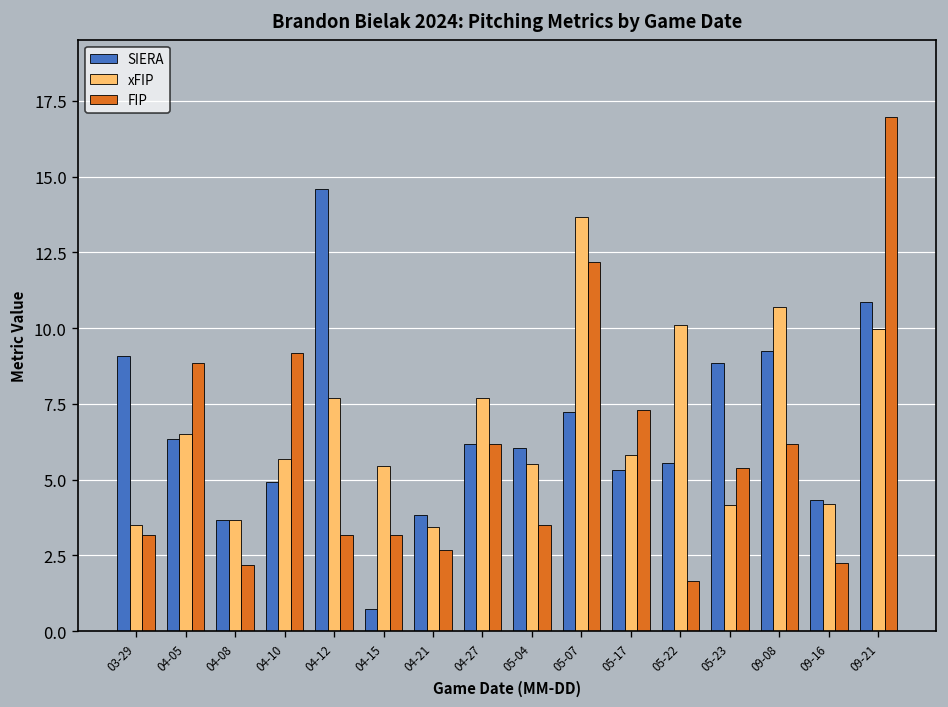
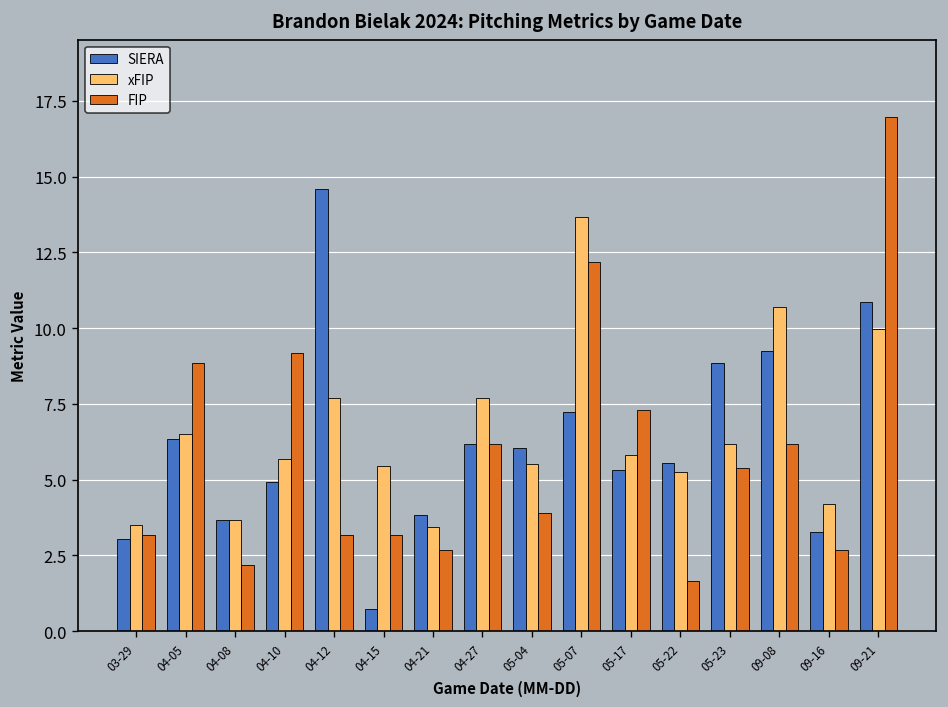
SIERA, 03-29: 9.1 -> 3.0
FIP, 05-04: 3.5 -> 3.9
xFIP, 05-22: 10.1 -> 5.3
xFIP, 05-23: 4.2 -> 6.2
SIERA, 09-16: 4.3 -> 3.3
FIP, 09-16: 2.2 -> 2.7
